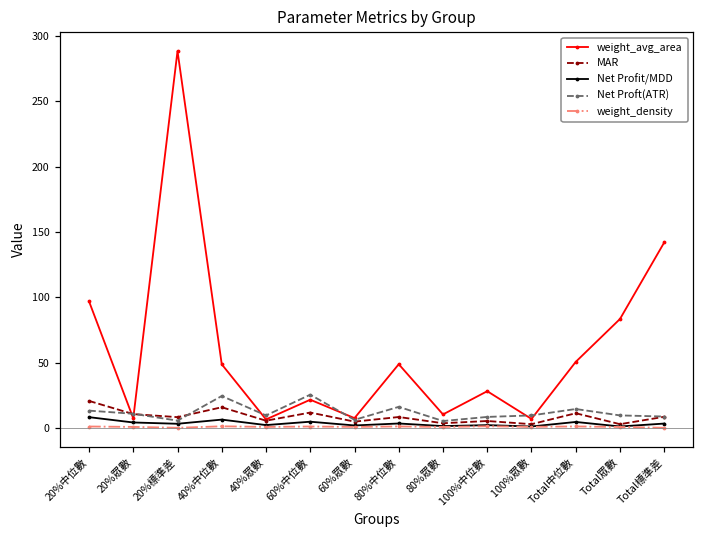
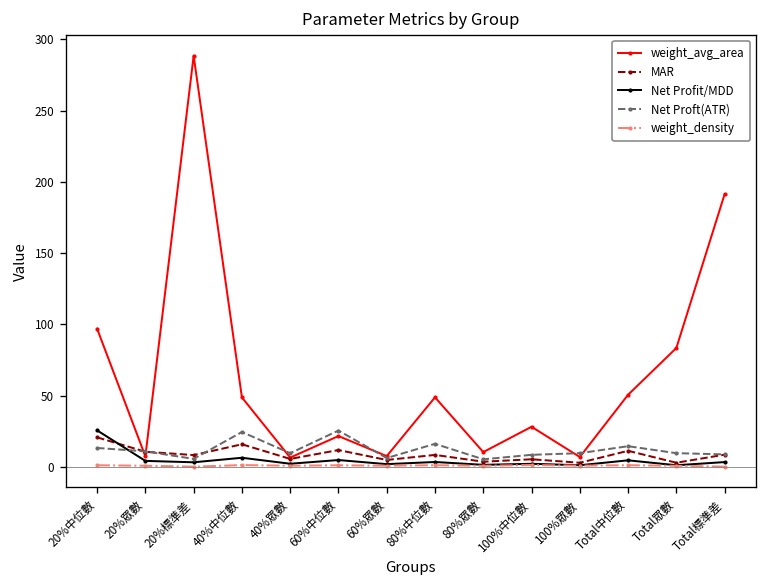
Net Profit/MDD, 20%中位數: 8 -> 26
weight_avg_area, Total標準差: 142 -> 191
